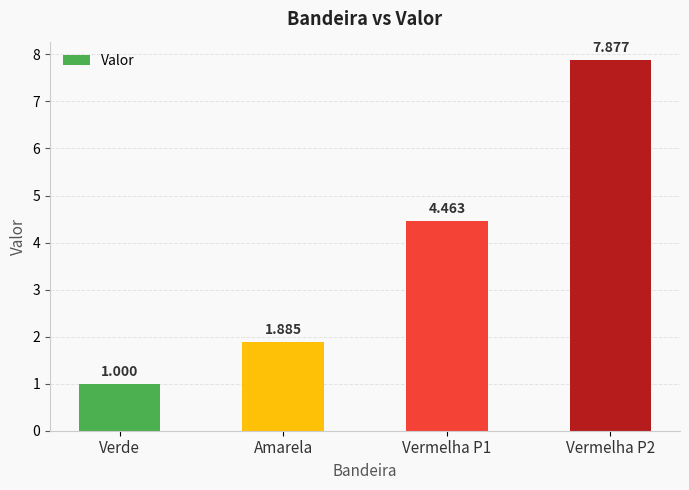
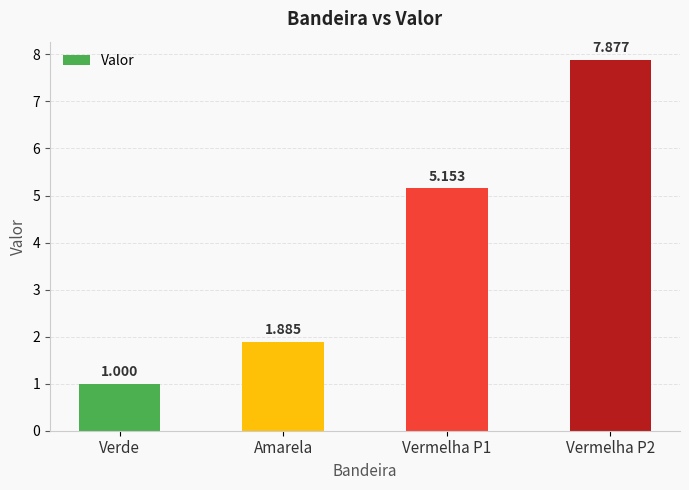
Vermelha P1: 4.463 -> 5.153
